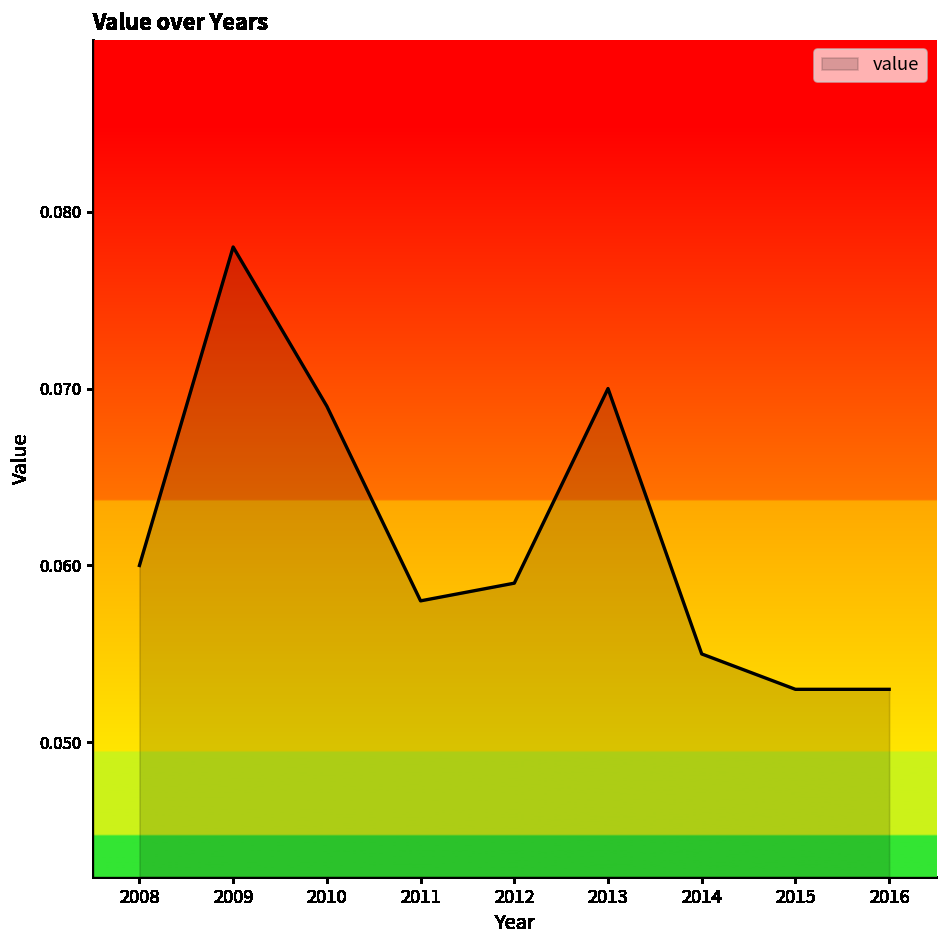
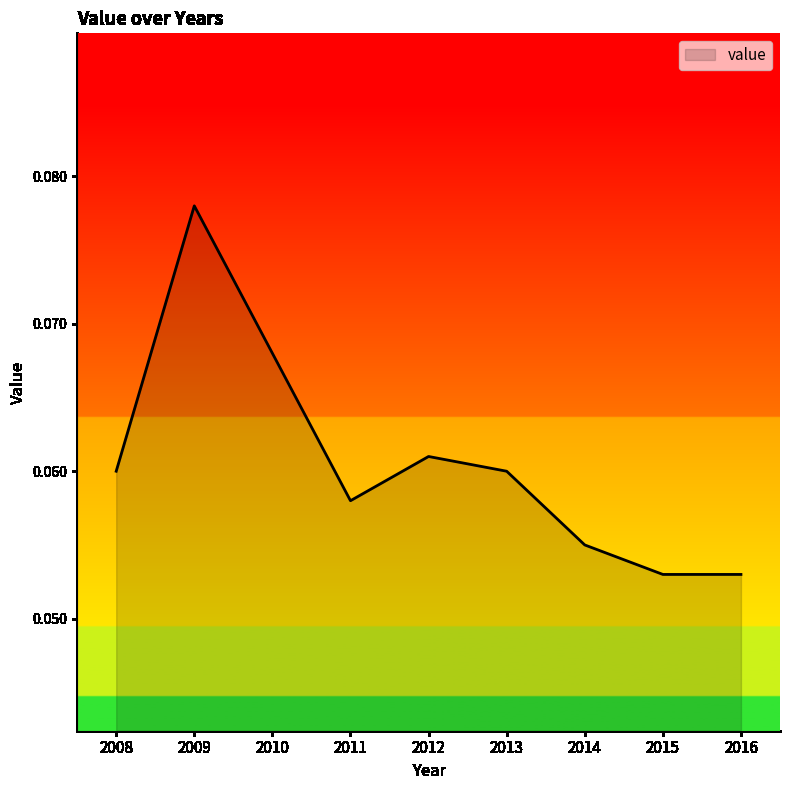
2010: 0.069 -> 0.068
2012: 0.059 -> 0.061
2013: 0.07 -> 0.06
